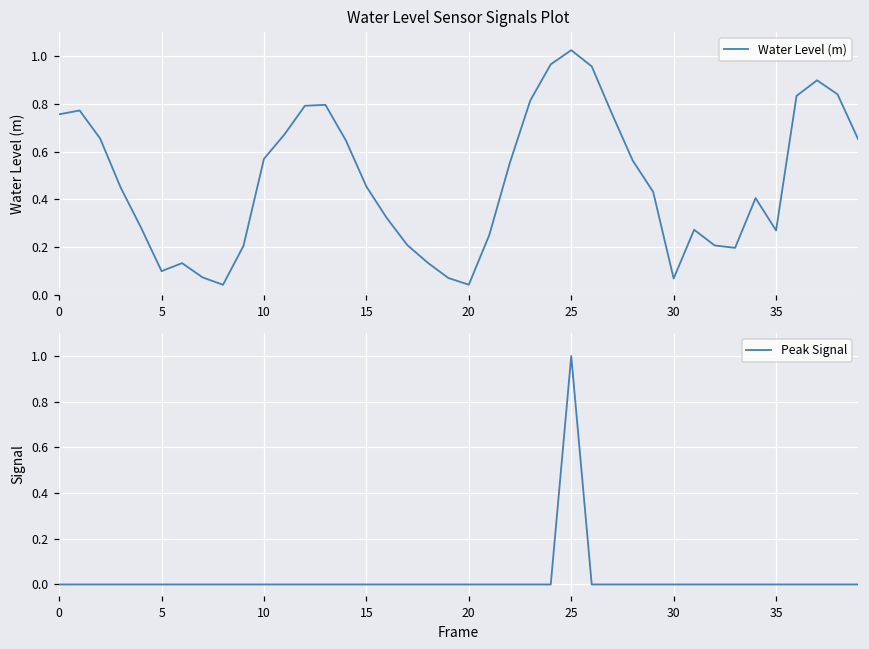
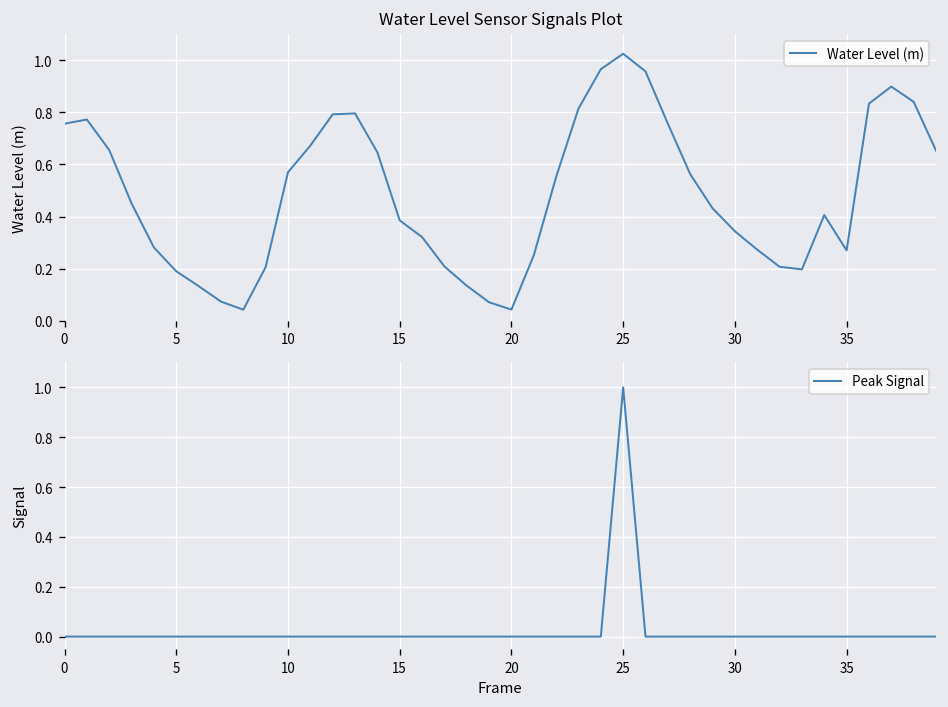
Water Level Sensor Signals Plot, 5: 0.10 -> 0.19
Water Level Sensor Signals Plot, 15: 0.45 -> 0.39
Water Level Sensor Signals Plot, 30: 0.07 -> 0.34
